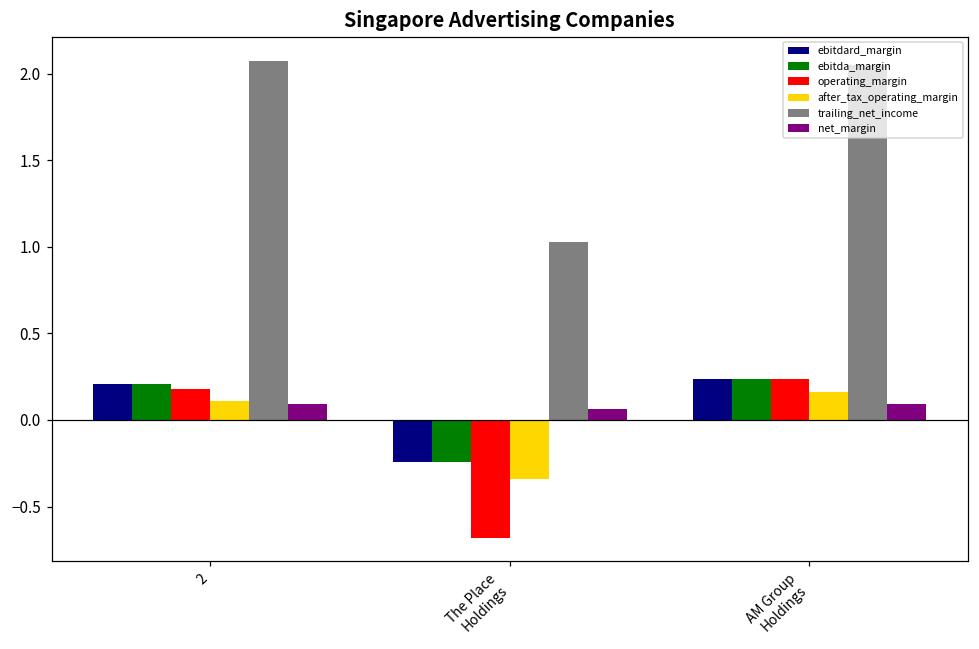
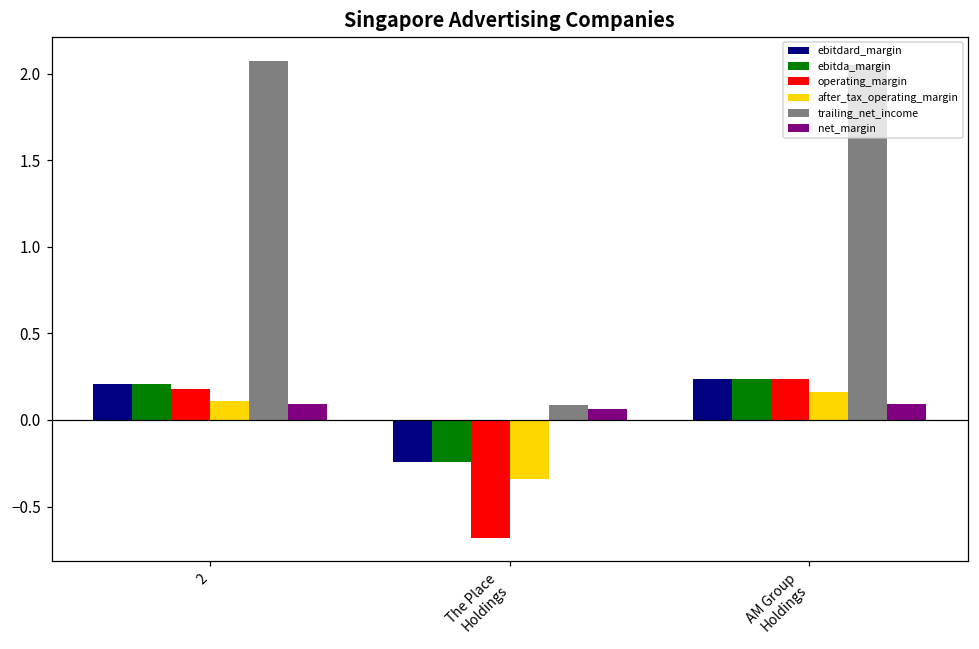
trailing_net_income, The Place Holdings: 1.03 -> 0.09
